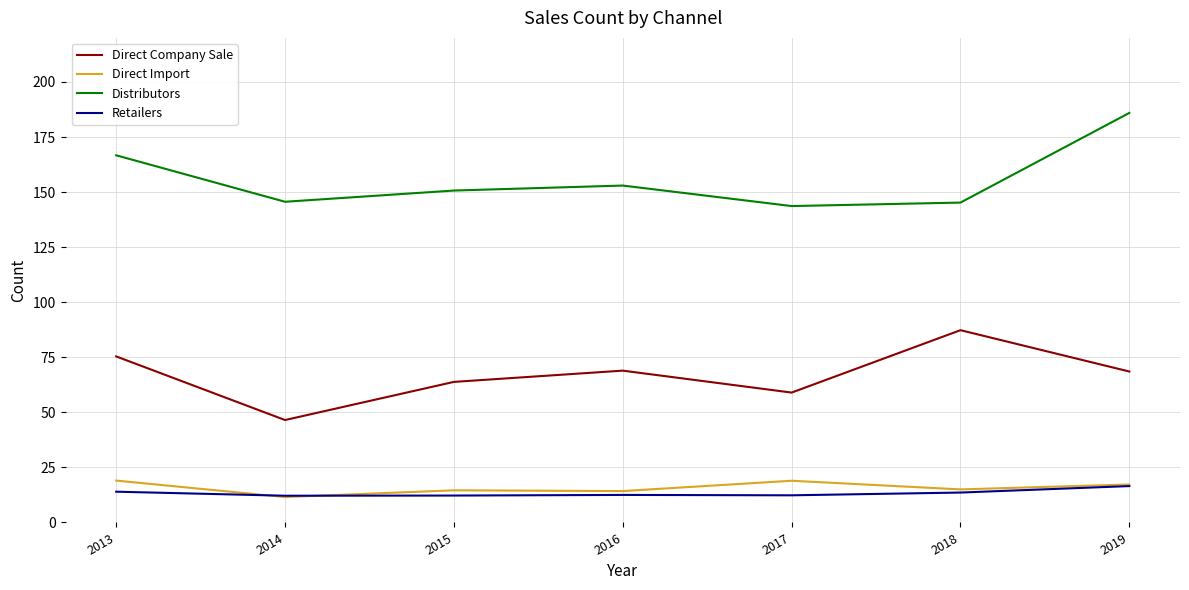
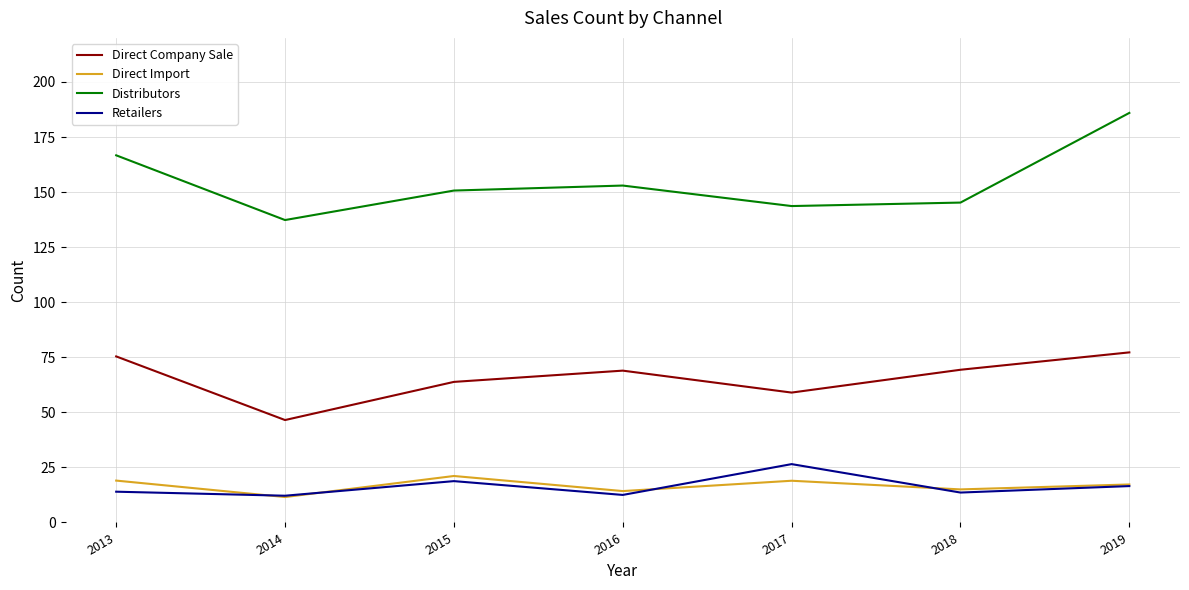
Distributors, 2014: 146 -> 137
Direct Import, 2015: 15 -> 21
Retailers, 2015: 12 -> 19
Retailers, 2017: 12 -> 26
Direct Company Sale, 2018: 87 -> 69
Direct Company Sale, 2019: 69 -> 77
